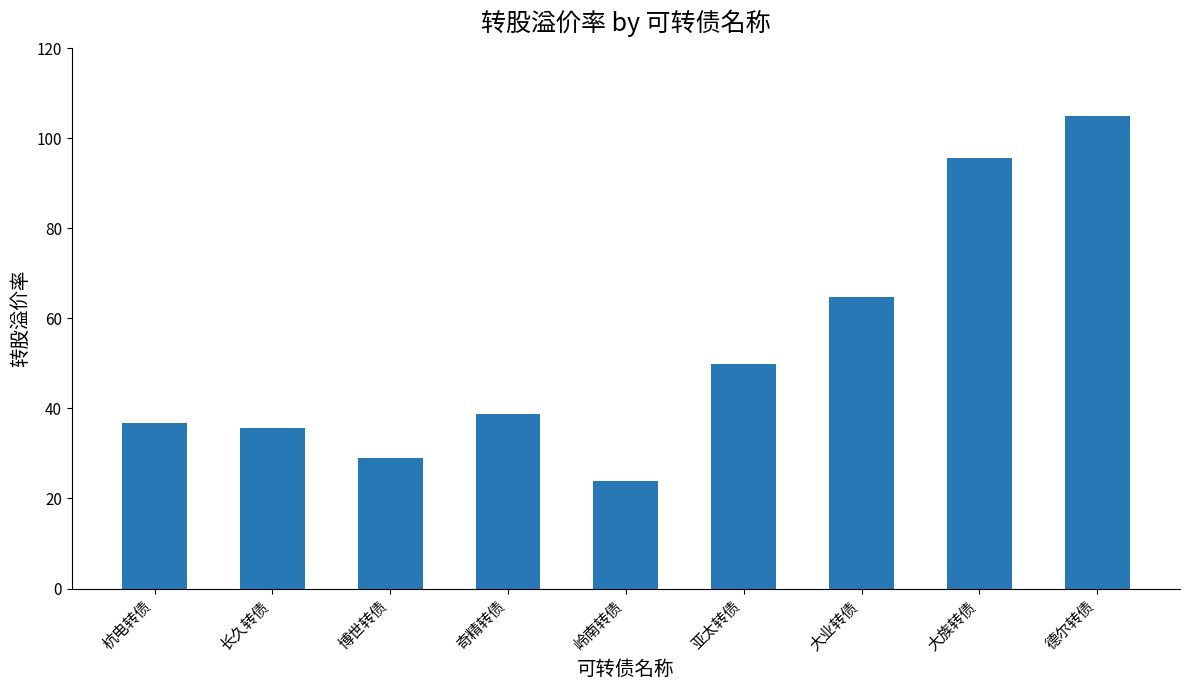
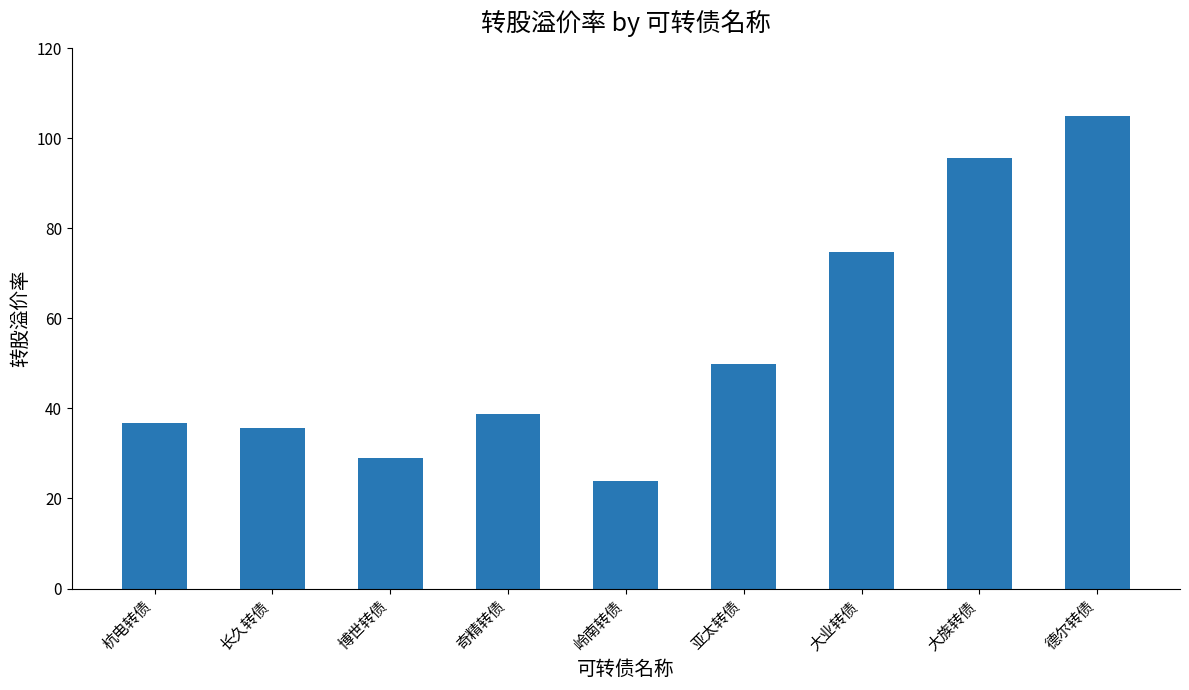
大业转债: 65 -> 75
